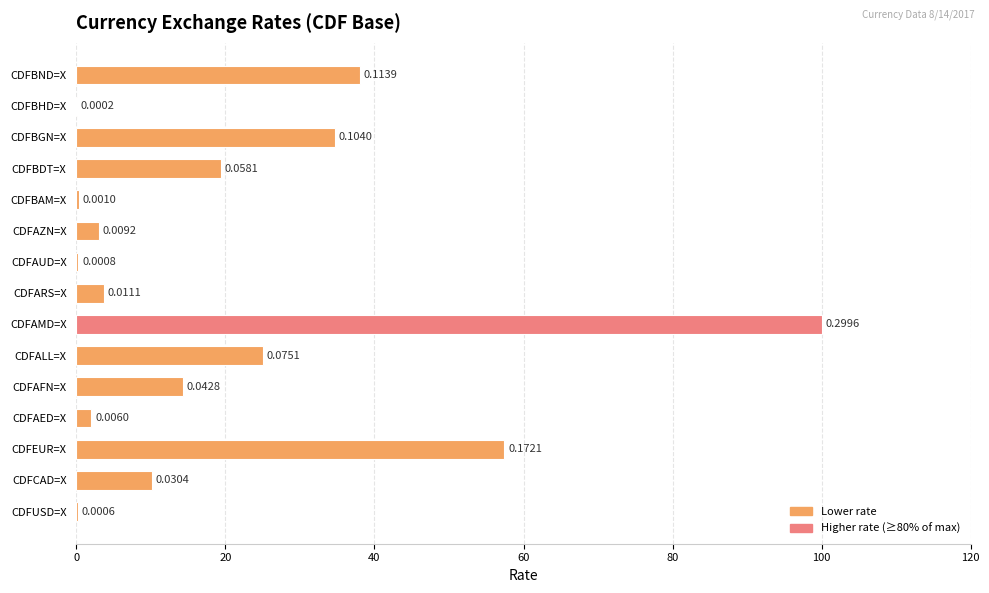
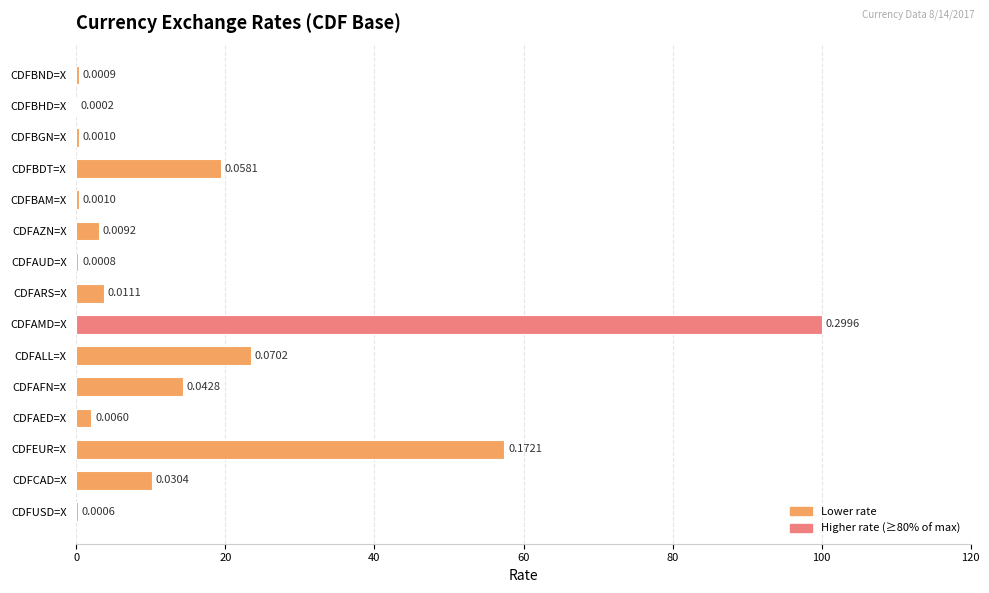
CDFBND=X: 0.1139 -> 0.0009
CDFBGN=X: 0.1040 -> 0.0010
CDFALL=X: 0.0751 -> 0.0702
